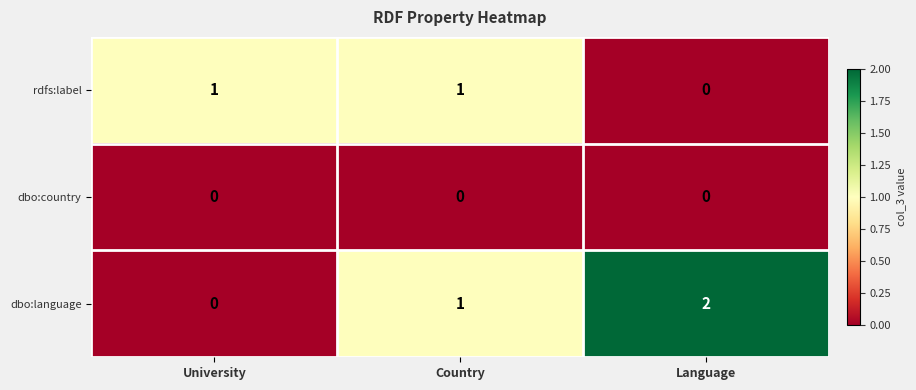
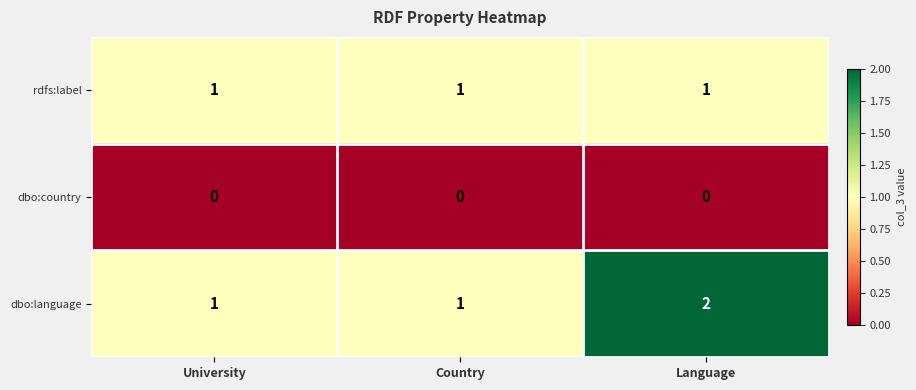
rdfs:label, Language: 0 -> 1
dbo:language, University: 0 -> 1
